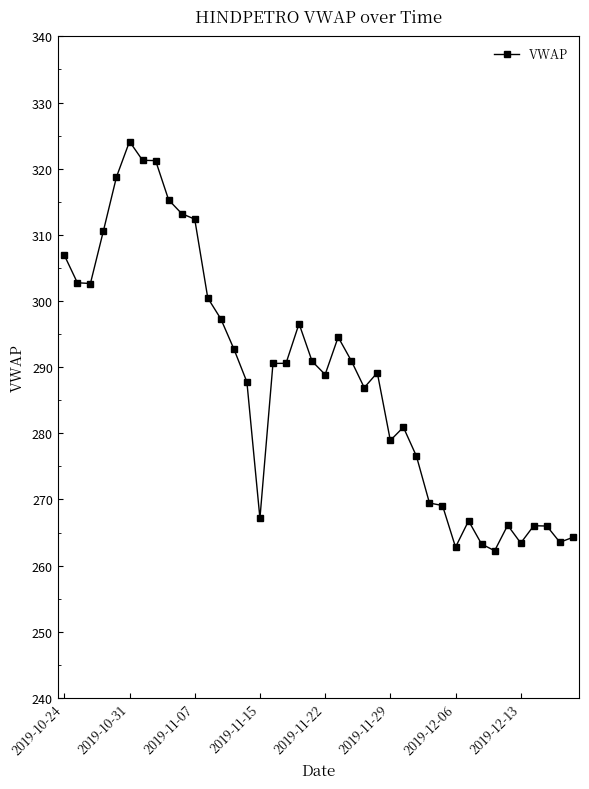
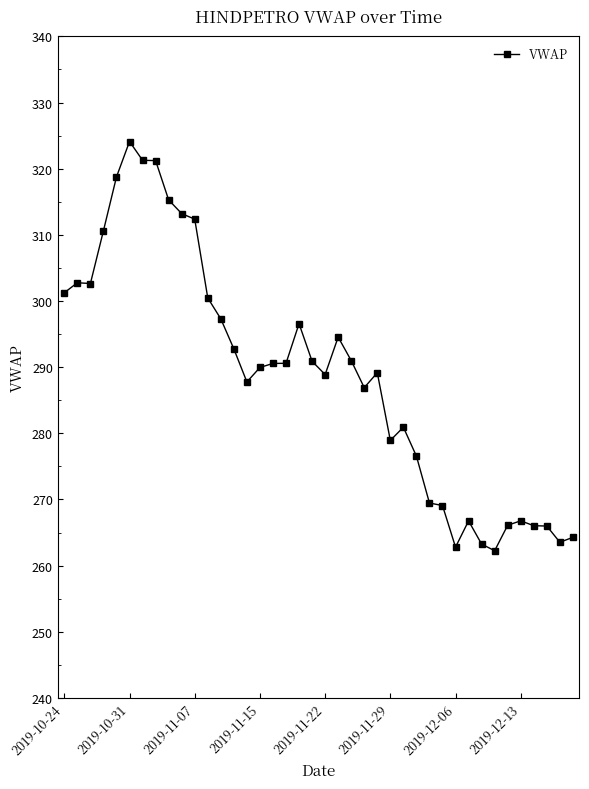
2019-10-24: 307 -> 301
2019-11-15: 267 -> 290
2019-12-13: 263 -> 267
